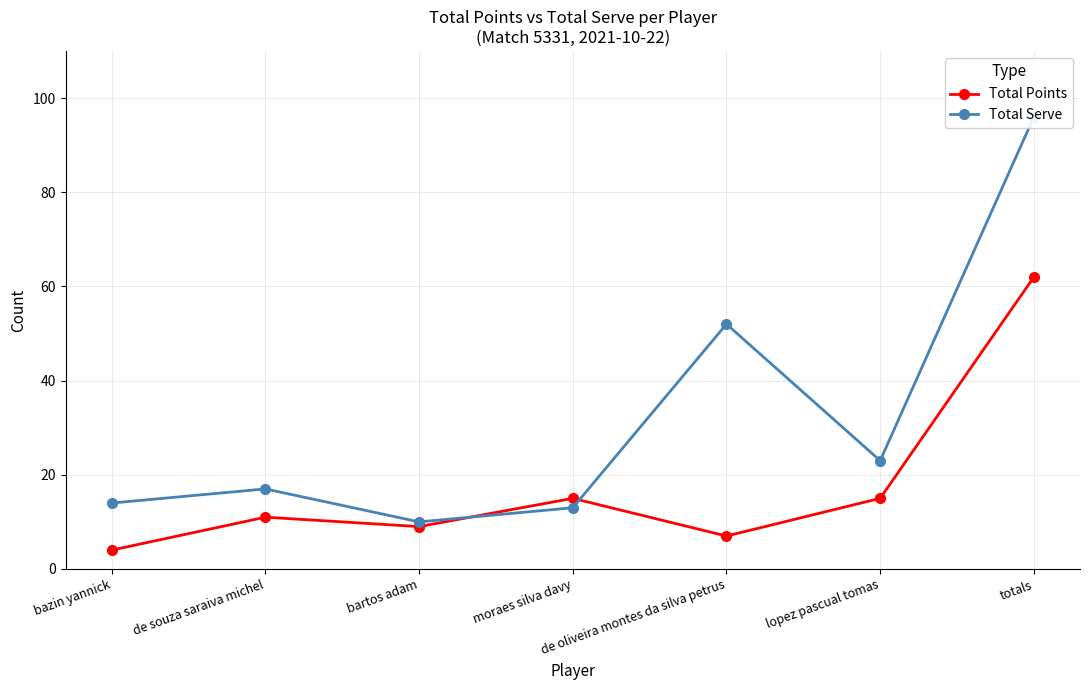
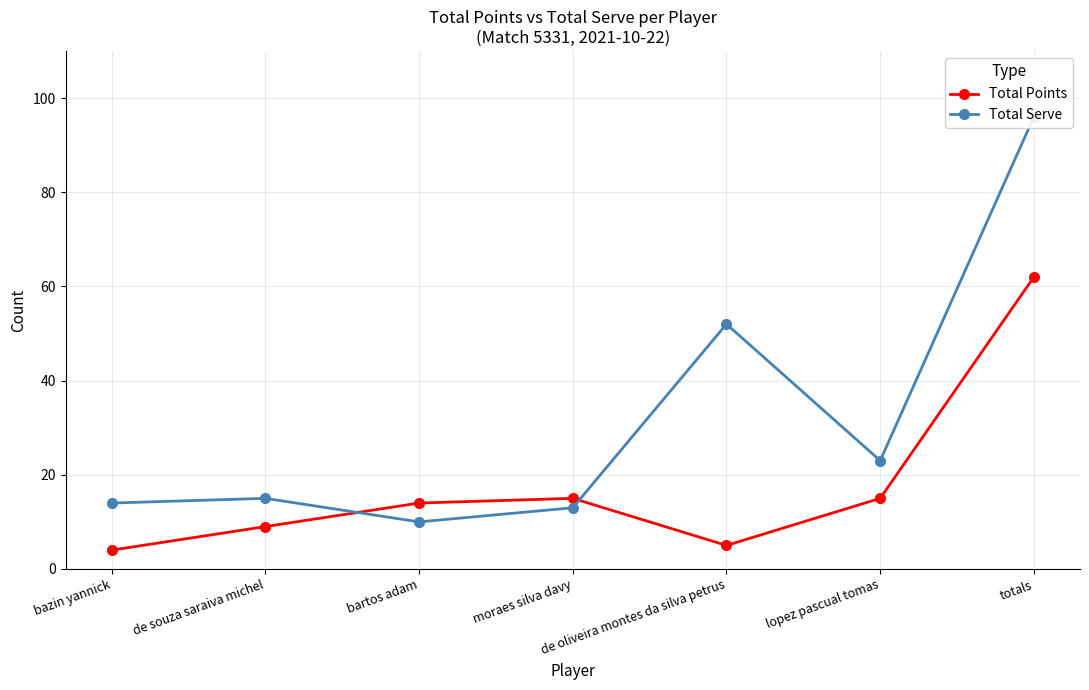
Total Points, de souza saraiva michel: 11 -> 9
Total Serve, de souza saraiva michel: 17 -> 15
Total Points, bartos adam: 9 -> 14
Total Points, de oliveira montes da silva petrus: 7 -> 5
